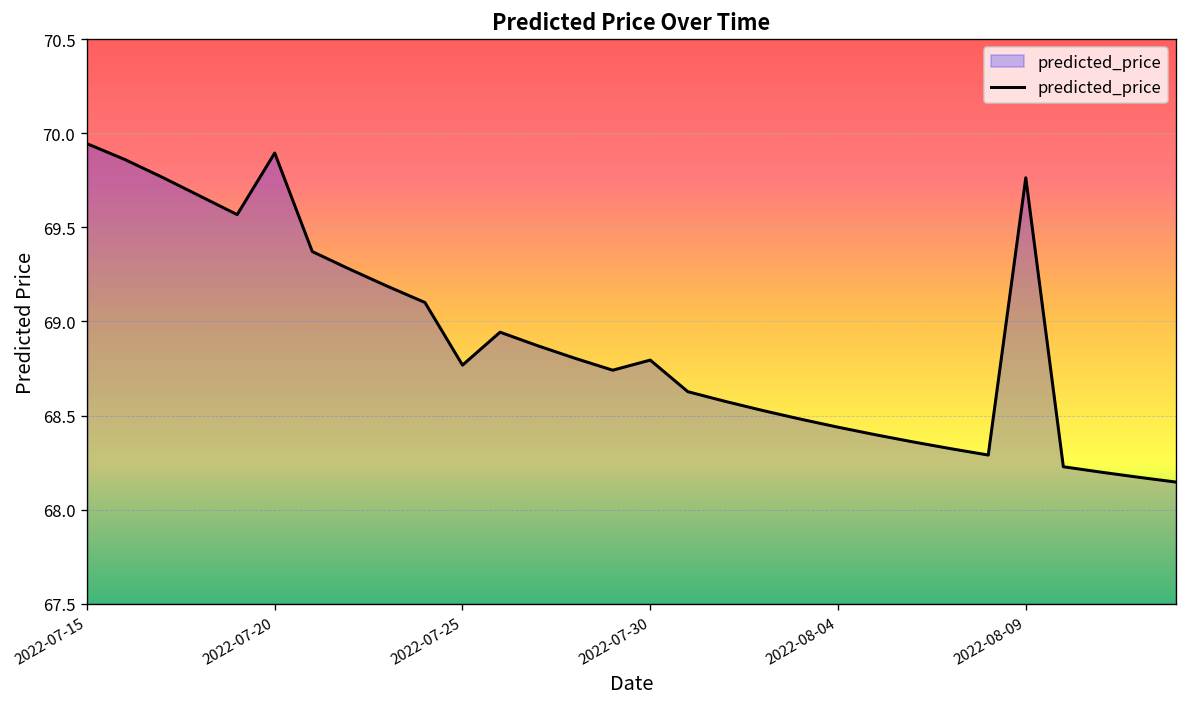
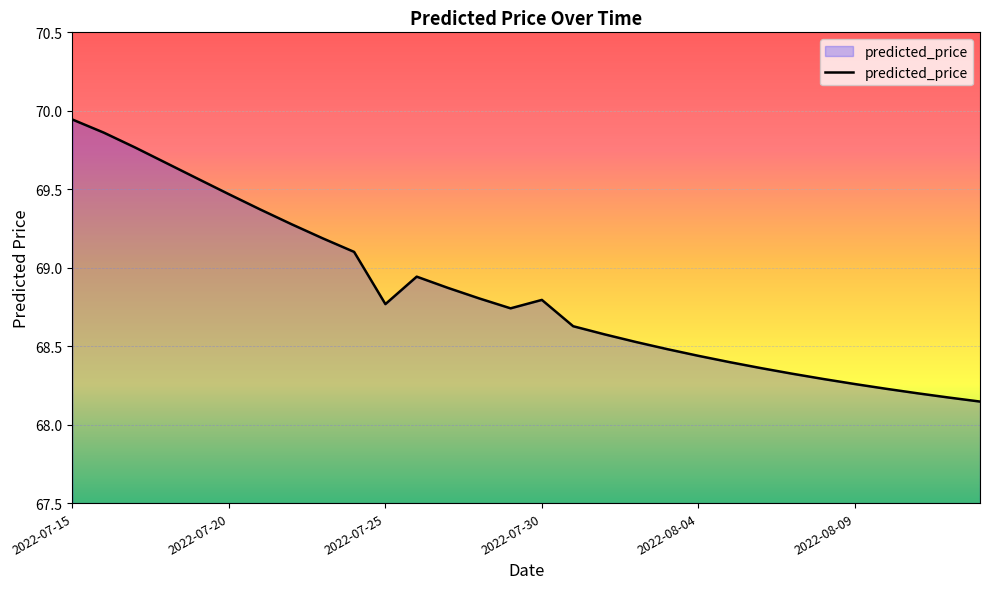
2022-07-20: 69.89 -> 69.47
2022-08-09: 69.76 -> 68.26
